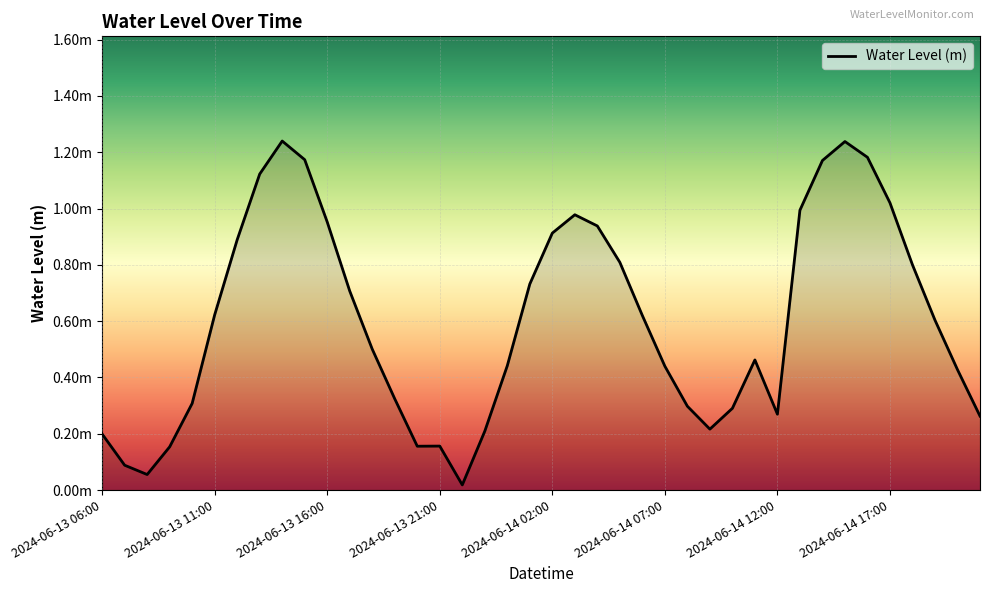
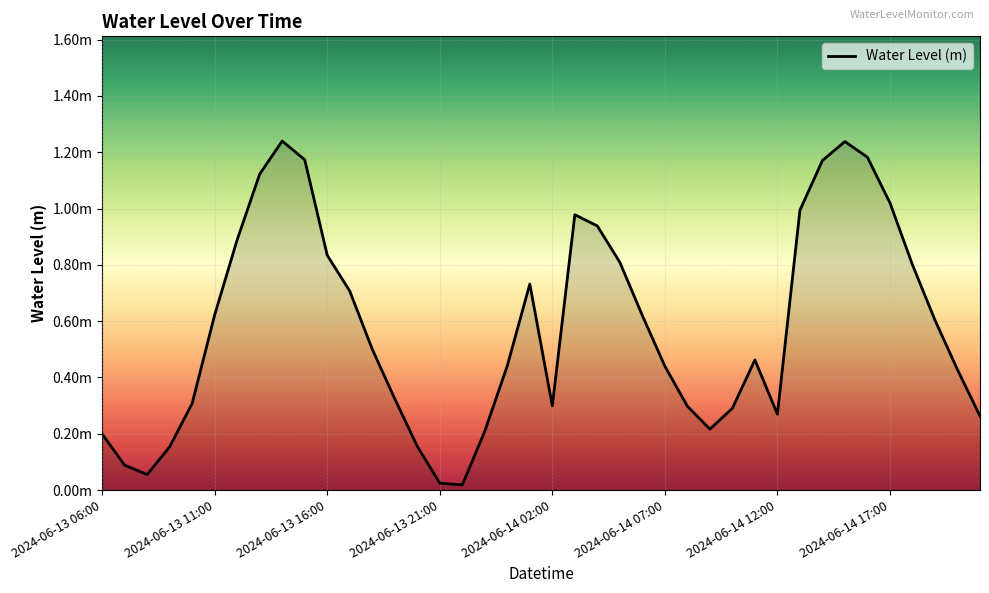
2024-06-13 16:00: 0.95m -> 0.83m
2024-06-13 21:00: 0.16m -> 0.02m
2024-06-14 02:00: 0.91m -> 0.30m
